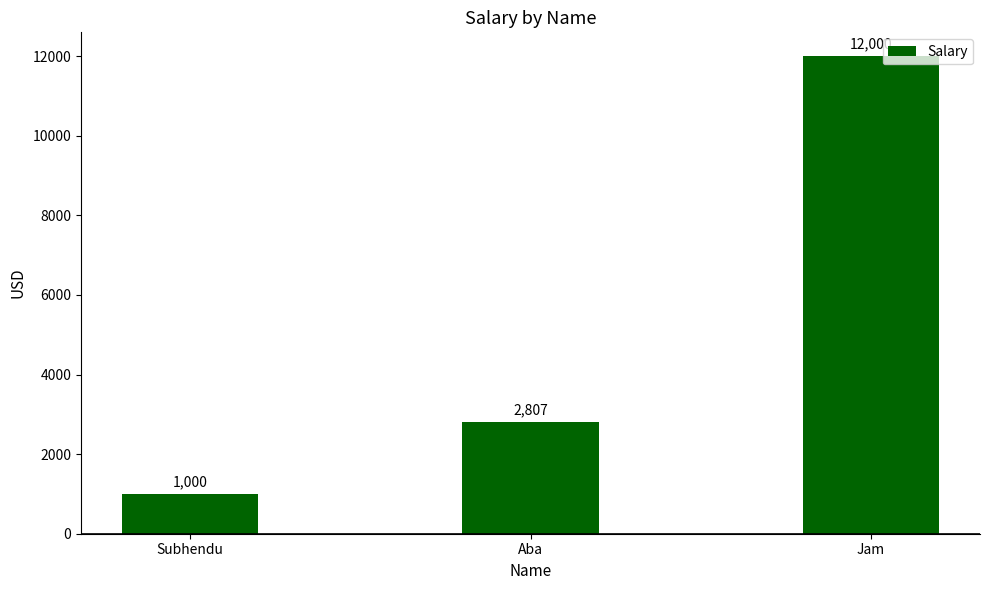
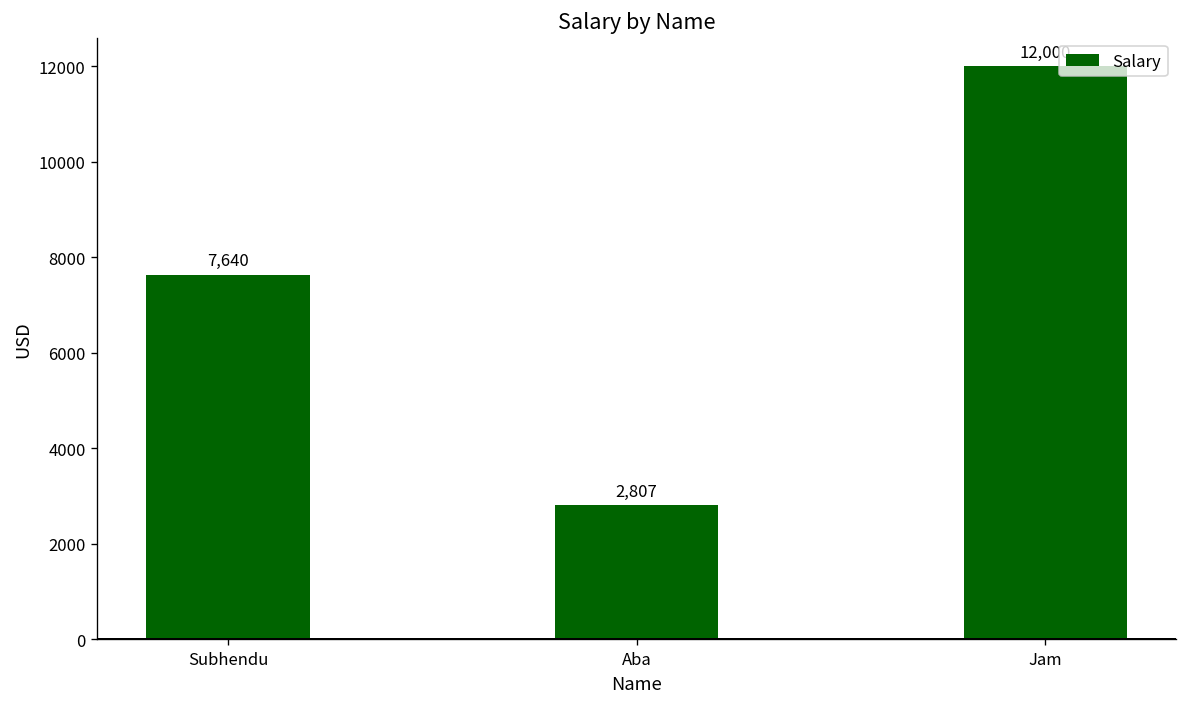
Subhendu: 1,000 -> 7,640
